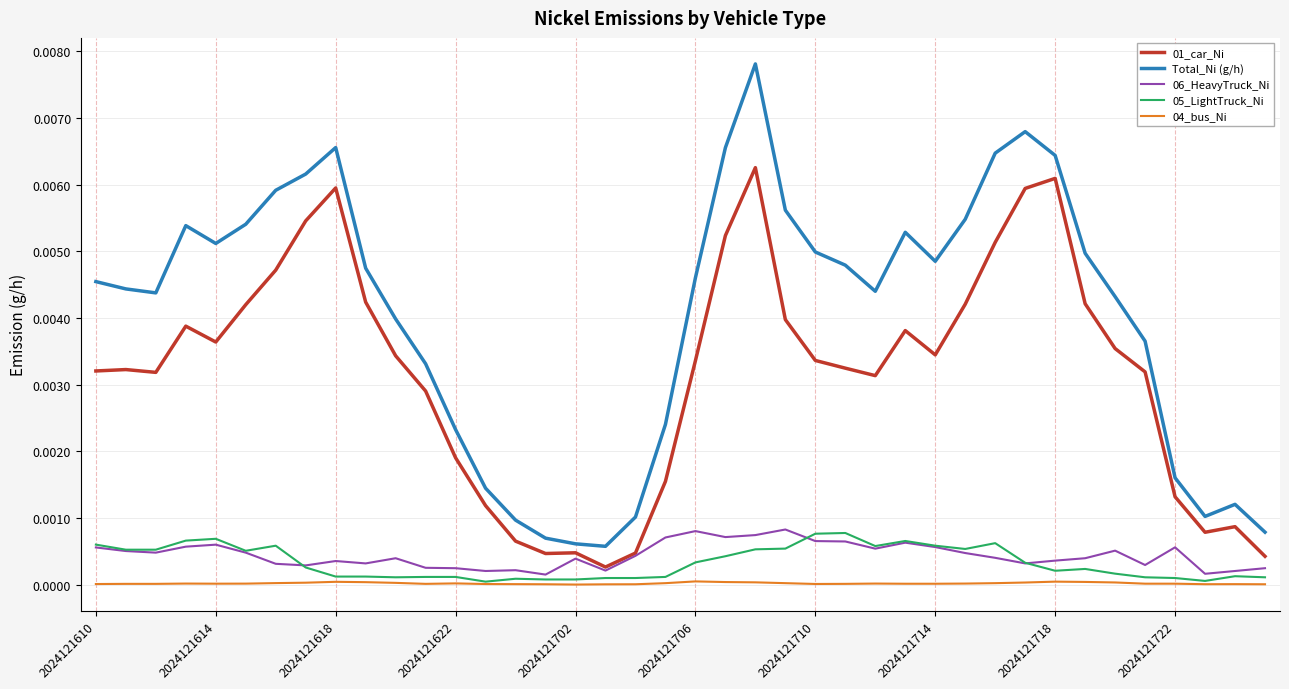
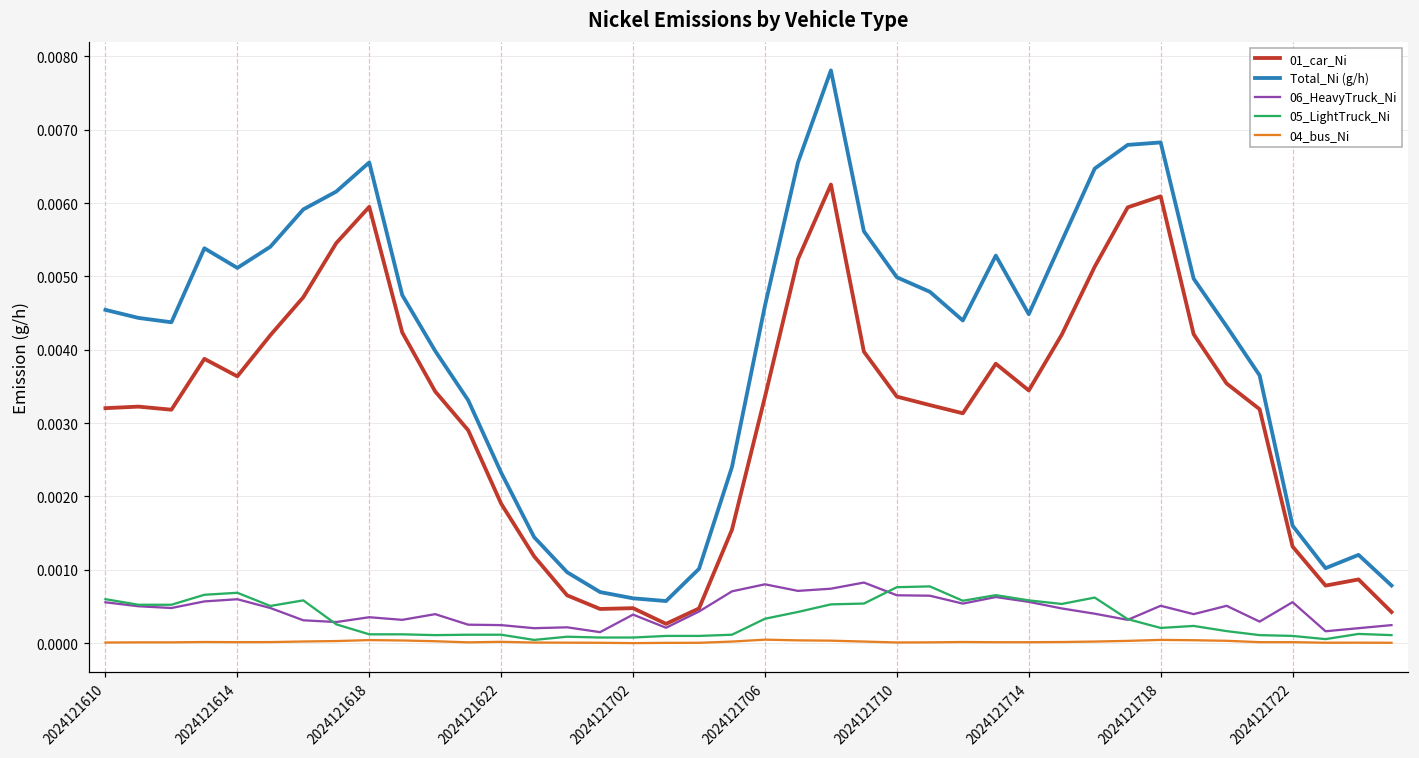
Total_Ni (g/h), 2024121714: 0.0048 -> 0.0045
Total_Ni (g/h), 2024121718: 0.0064 -> 0.0068
06_HeavyTruck_Ni, 2024121718: 0.0004 -> 0.0005
